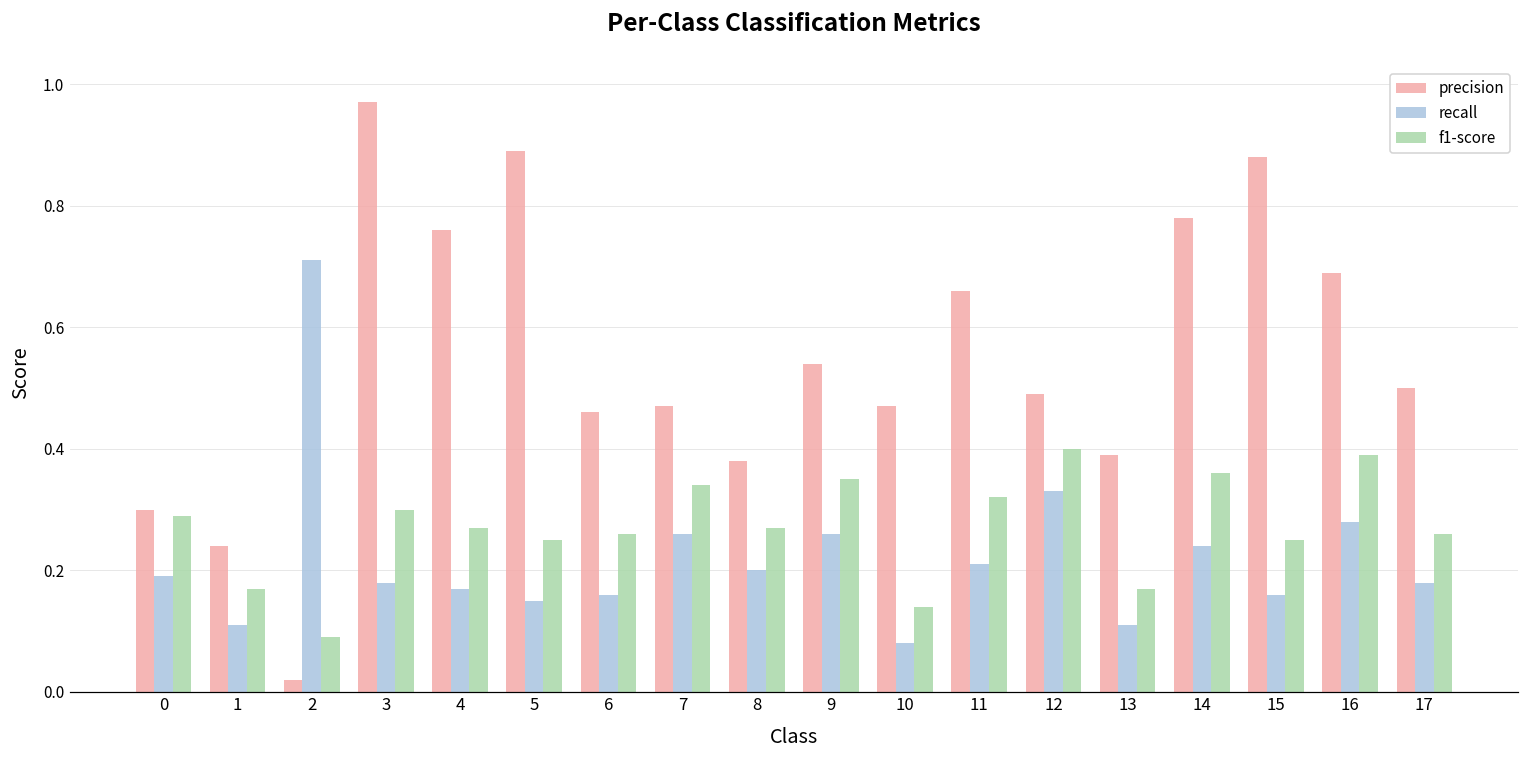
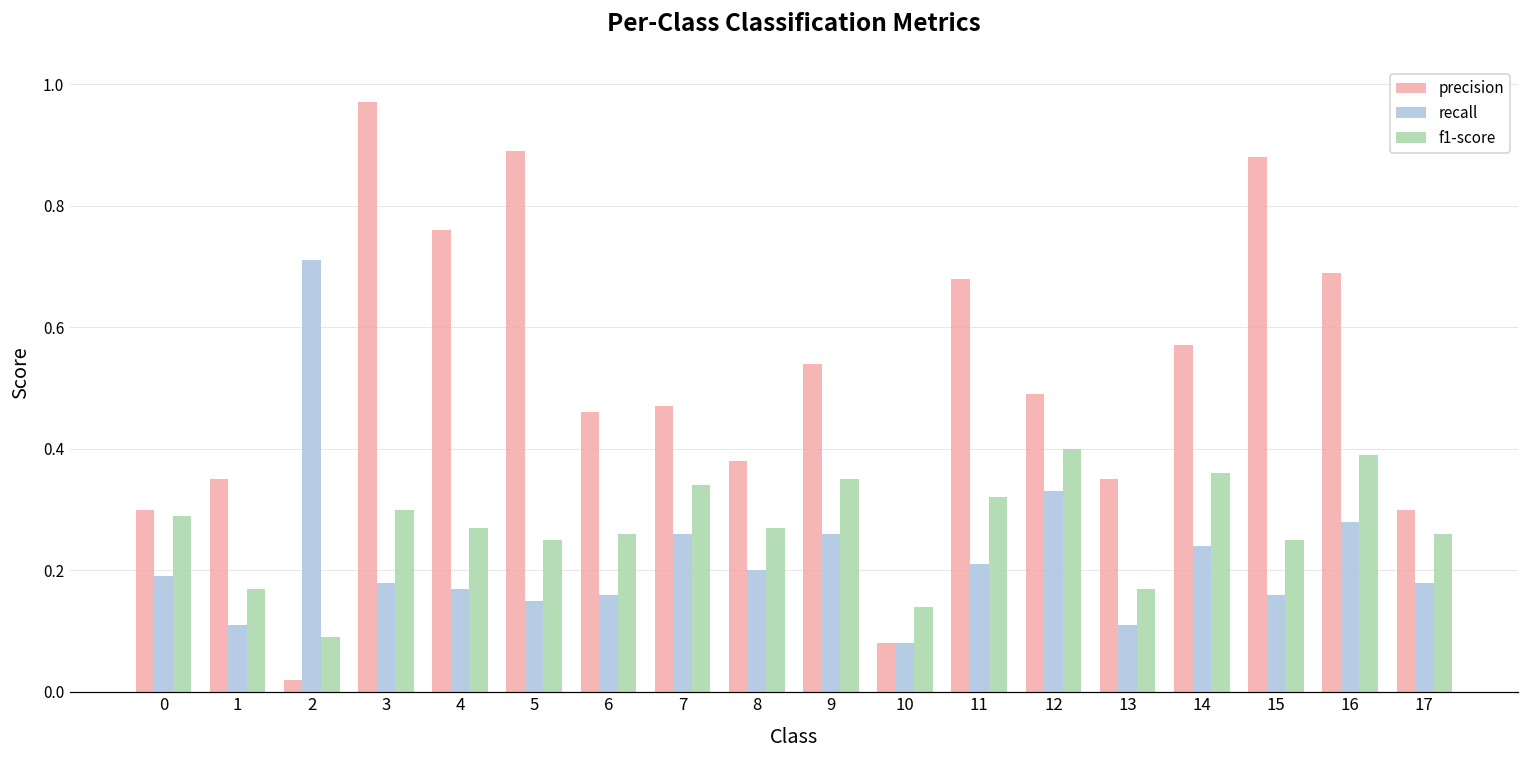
precision, 1: 0.24 -> 0.35
precision, 10: 0.47 -> 0.08
precision, 11: 0.66 -> 0.68
precision, 13: 0.39 -> 0.35
precision, 14: 0.78 -> 0.57
precision, 17: 0.5 -> 0.3
